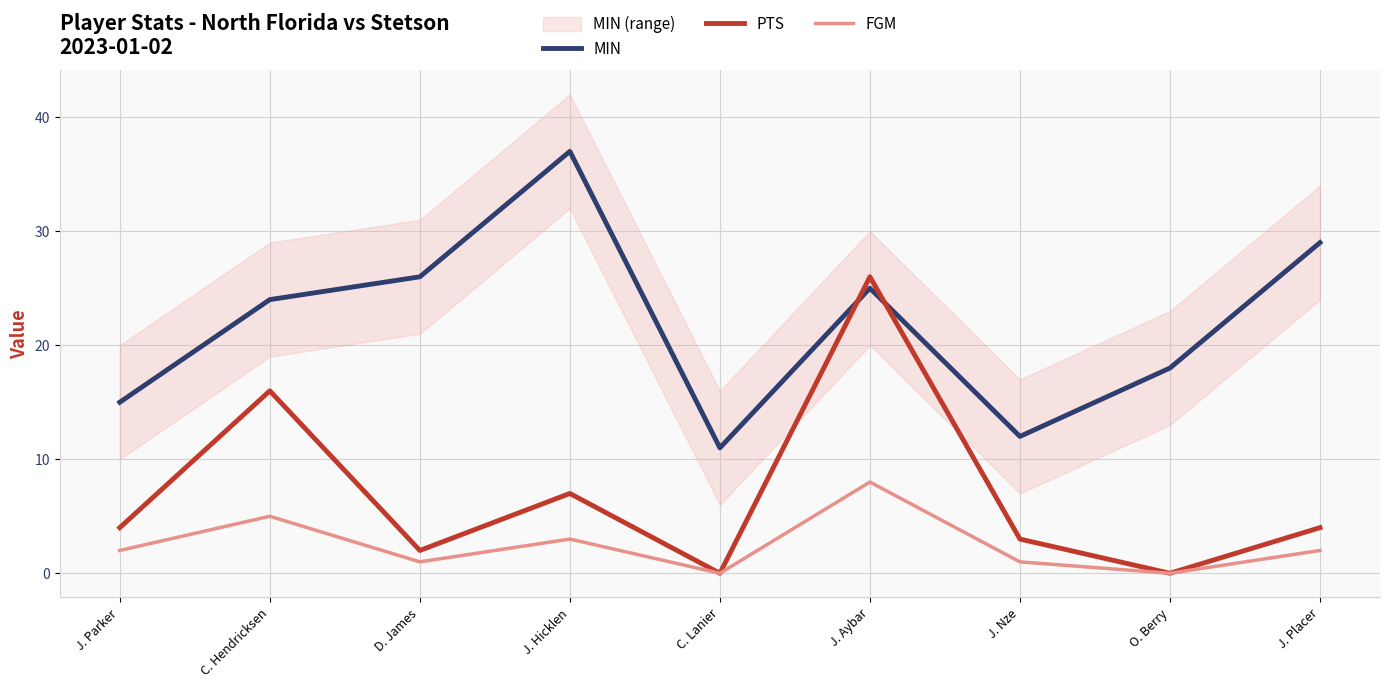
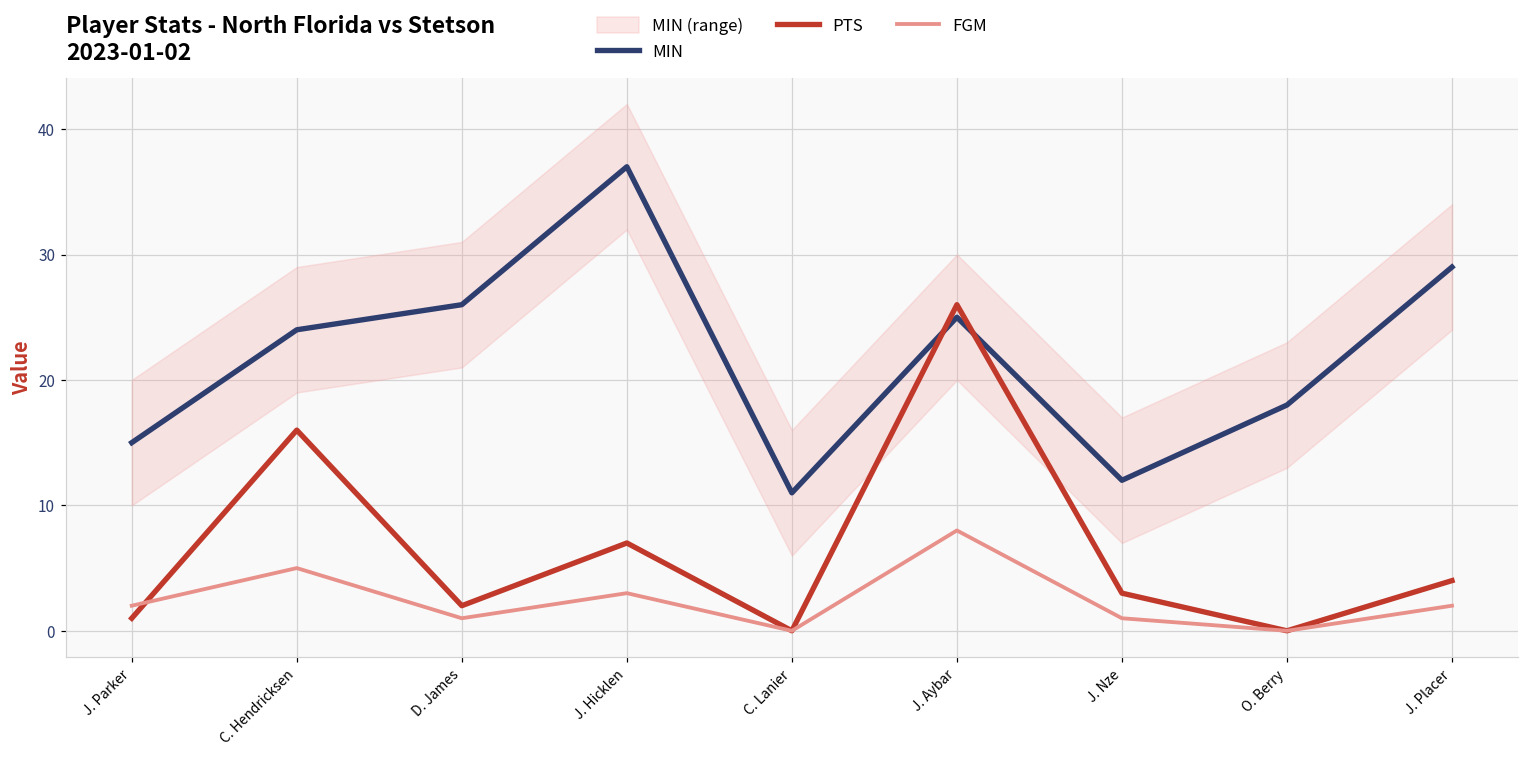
PTS, J. Parker: 4 -> 1
